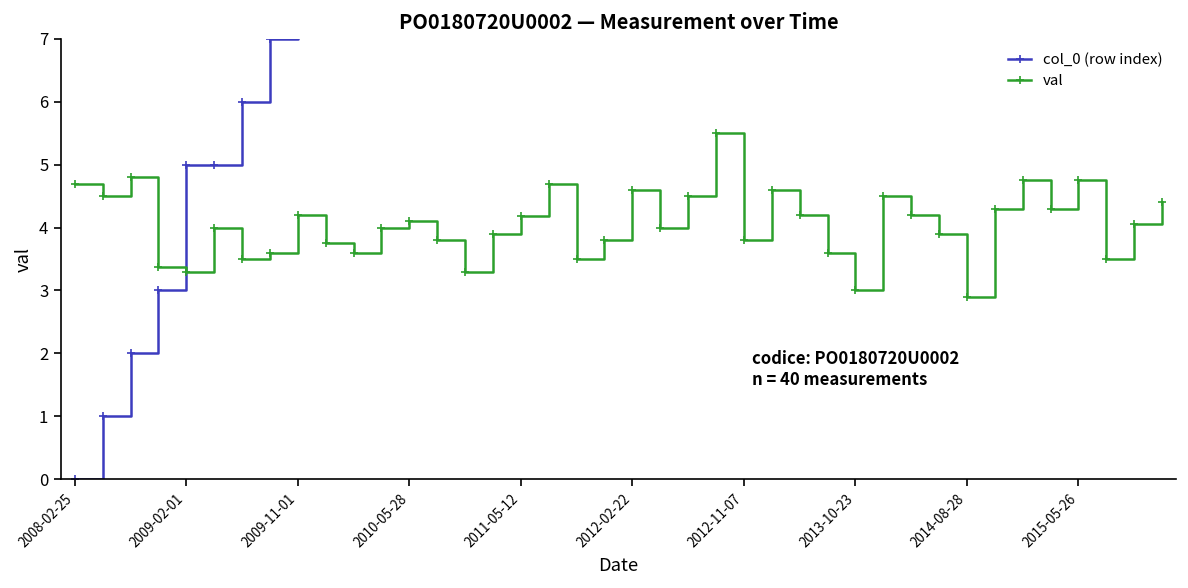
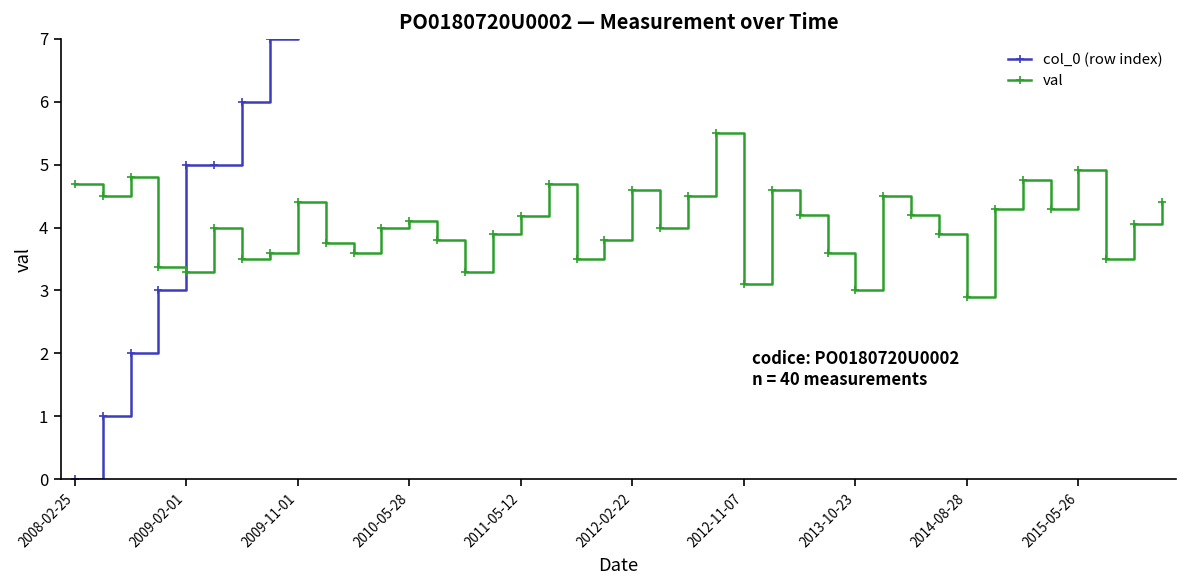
val, 2009-11-01: 4.2 -> 4.4
val, 2012-11-07: 3.8 -> 3.1
val, 2015-05-26: 4.8 -> 4.9
